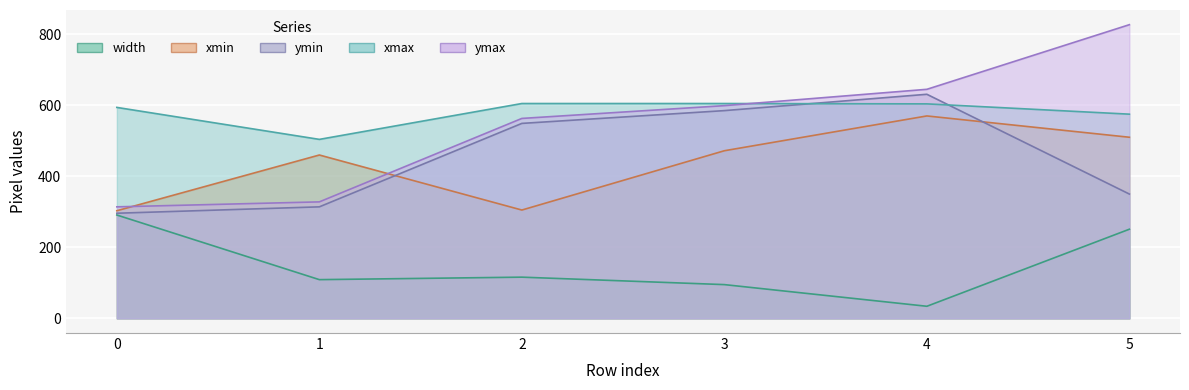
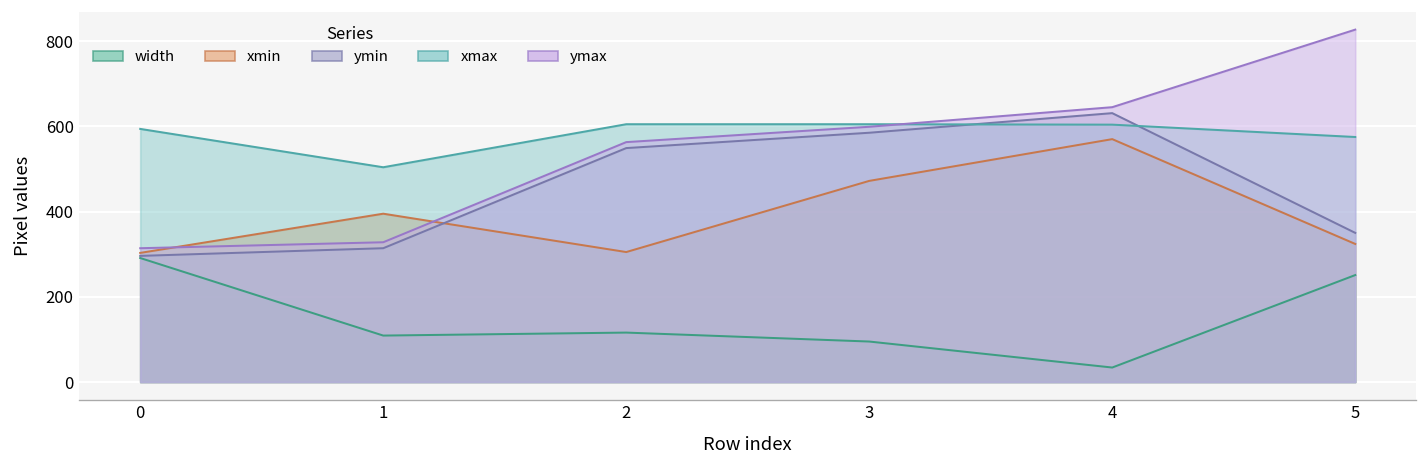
xmin, 1: 460 -> 400
xmin, 5: 510 -> 320
